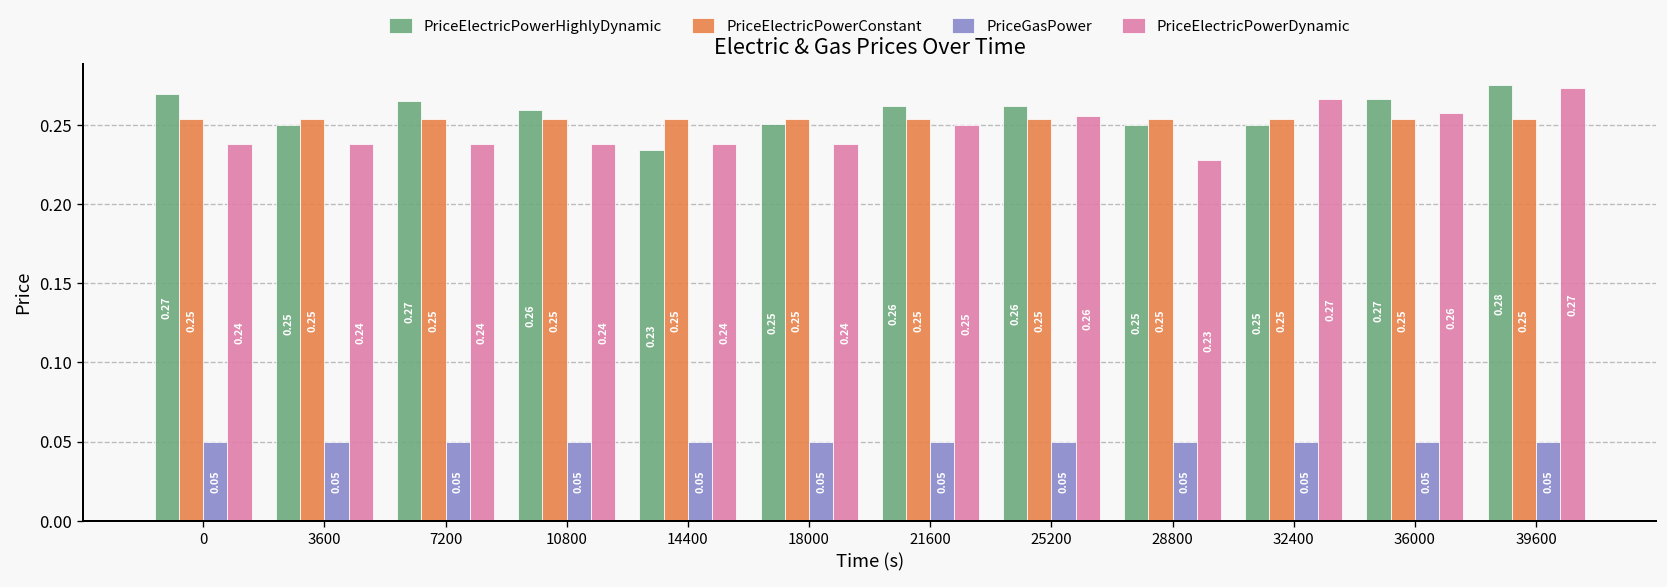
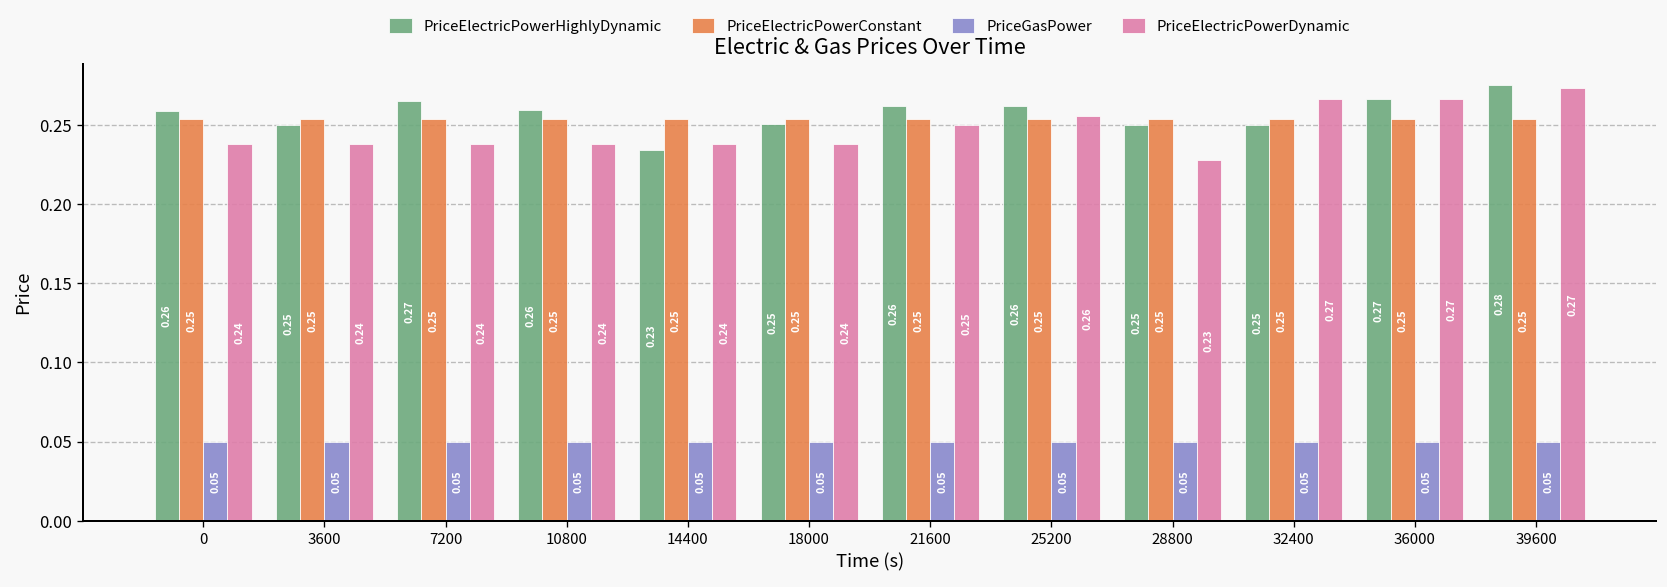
PriceElectricPowerHighlyDynamic, 0: 0.27 -> 0.26
PriceElectricPowerDynamic, 36000: 0.26 -> 0.27
